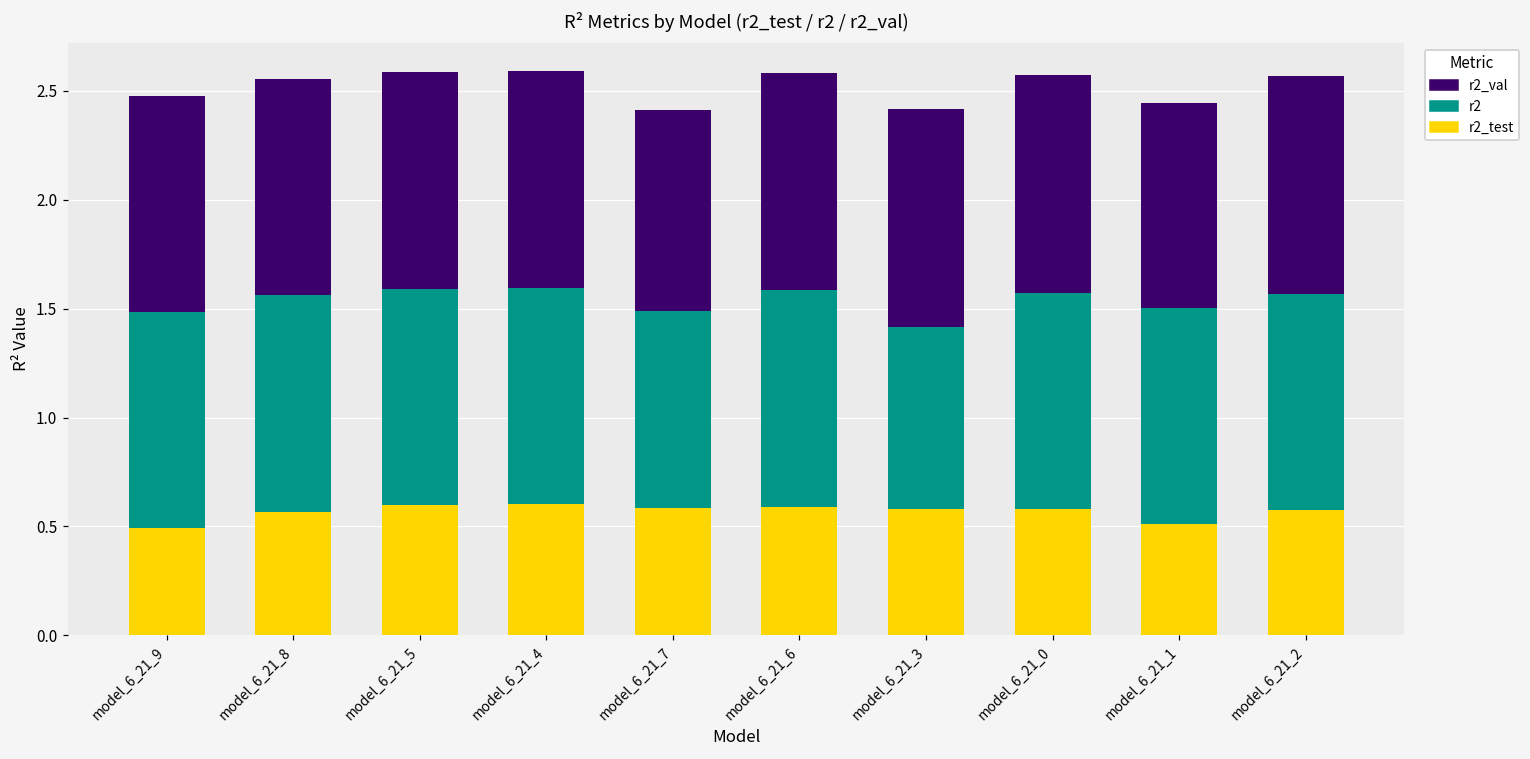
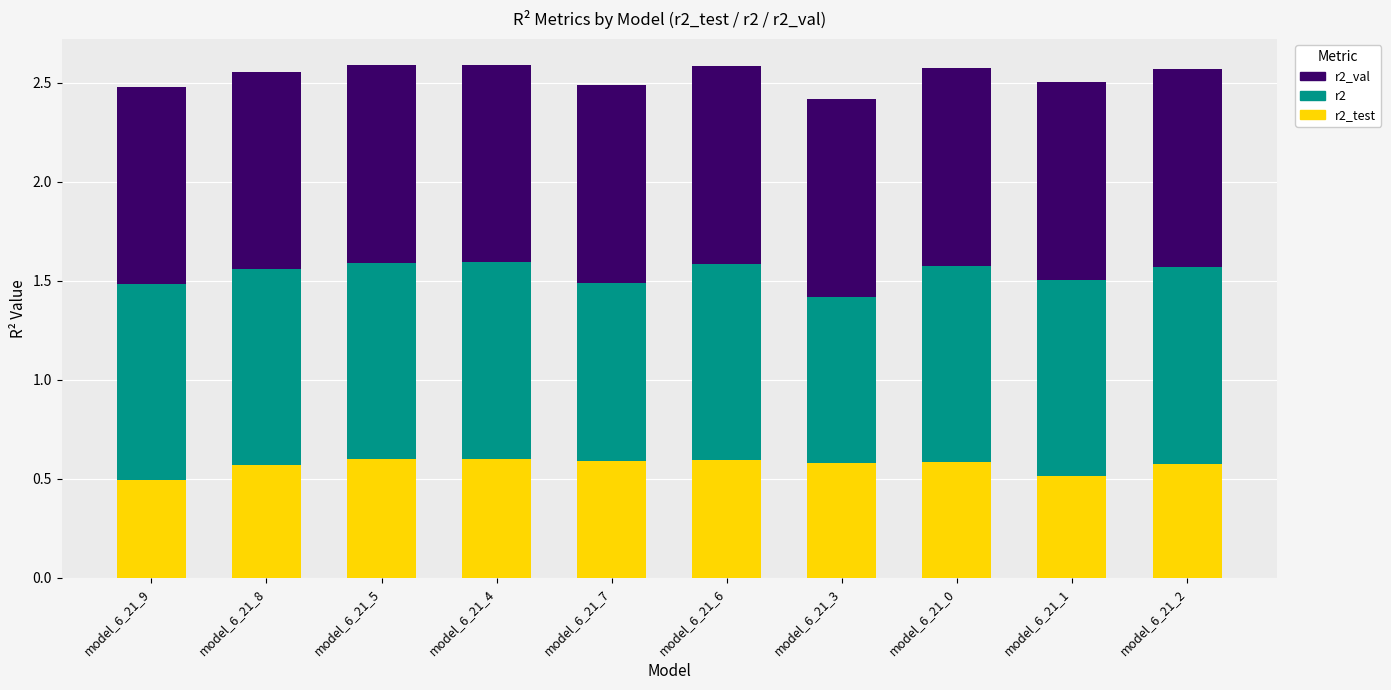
r2_val, model_6_21_7: 0.92 -> 1.00
r2_val, model_6_21_1: 0.94 -> 1.00
